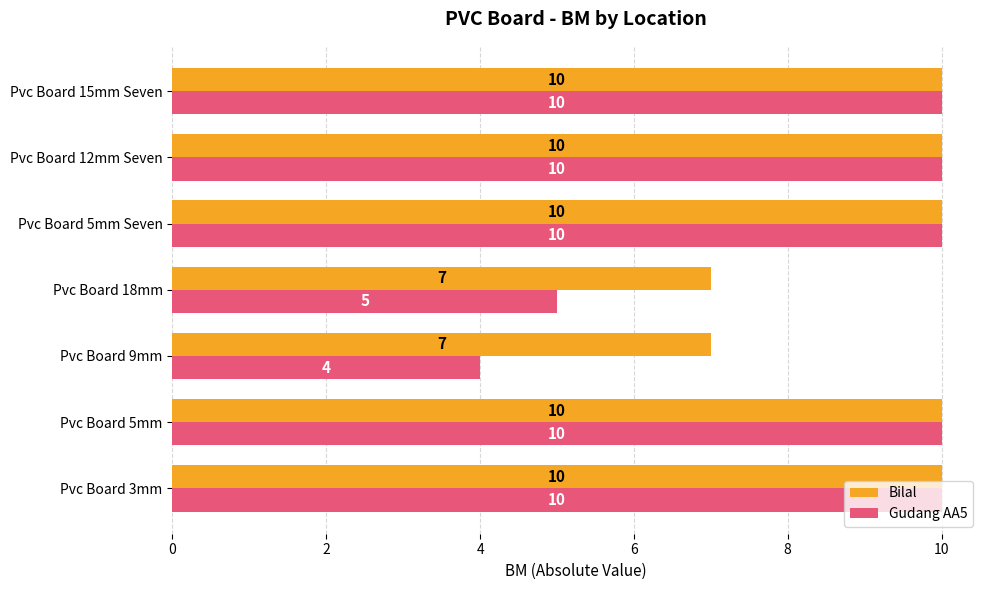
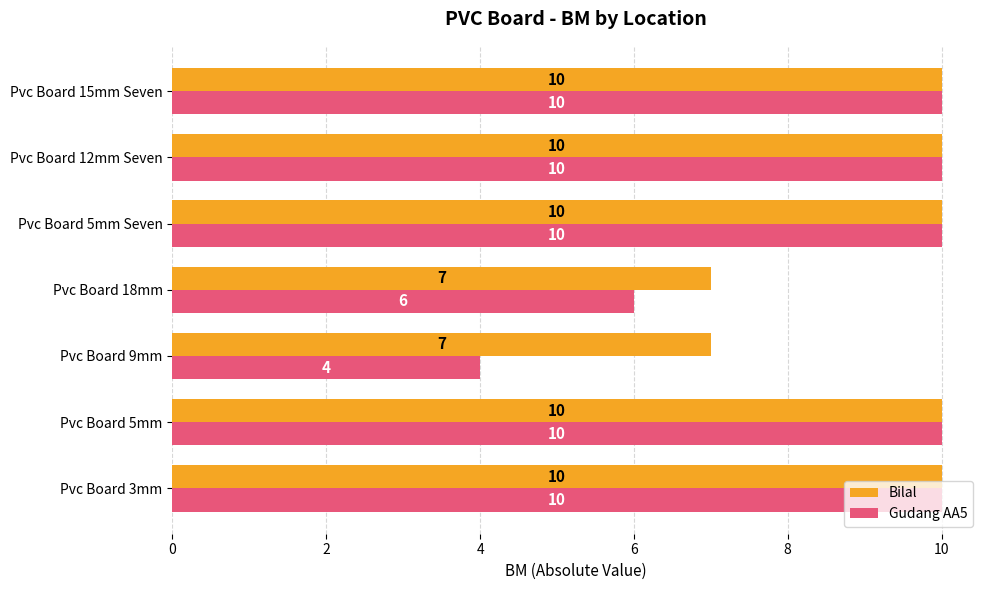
Gudang AA5, Pvc Board 18mm: 5 -> 6
